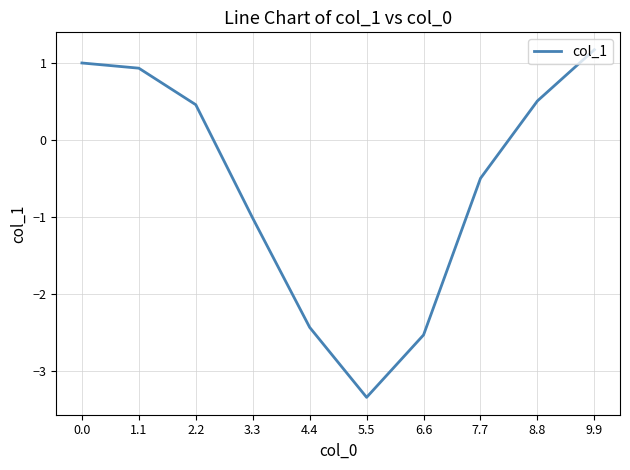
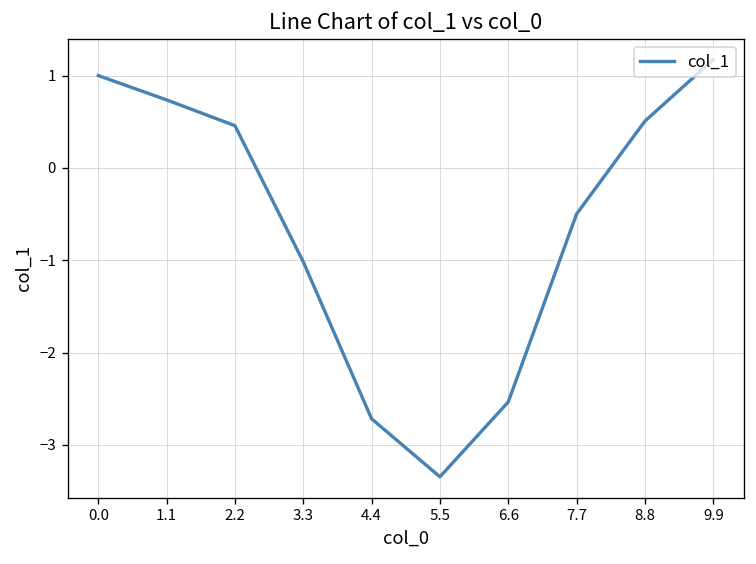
1.1: 0.9 -> 0.7
4.4: -2.4 -> -2.7
